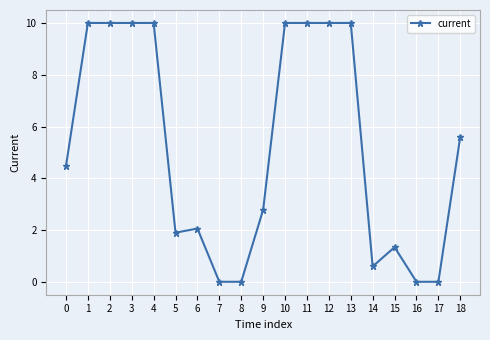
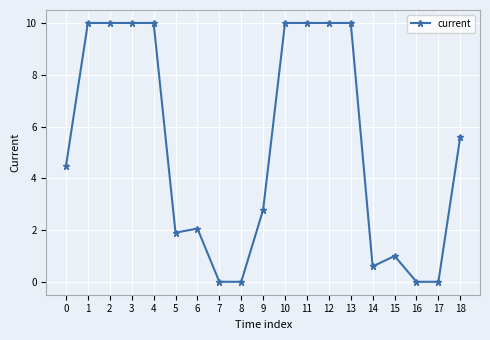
15: 1.3 -> 1.0
